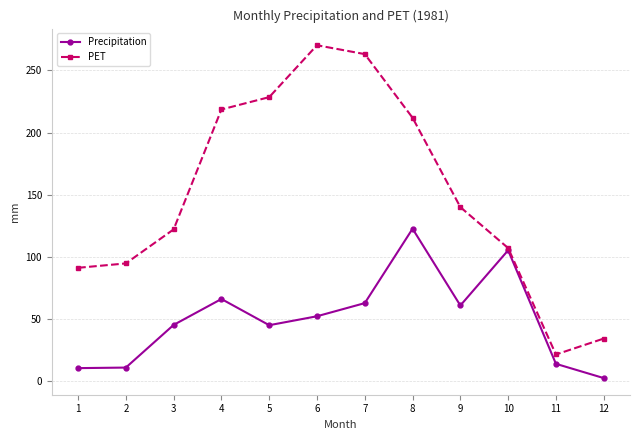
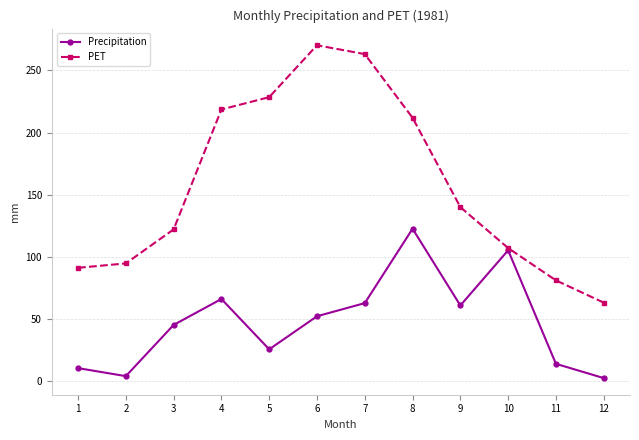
Precipitation, 2: 11 -> 4
Precipitation, 5: 45 -> 26
PET, 11: 22 -> 81
PET, 12: 34 -> 63
